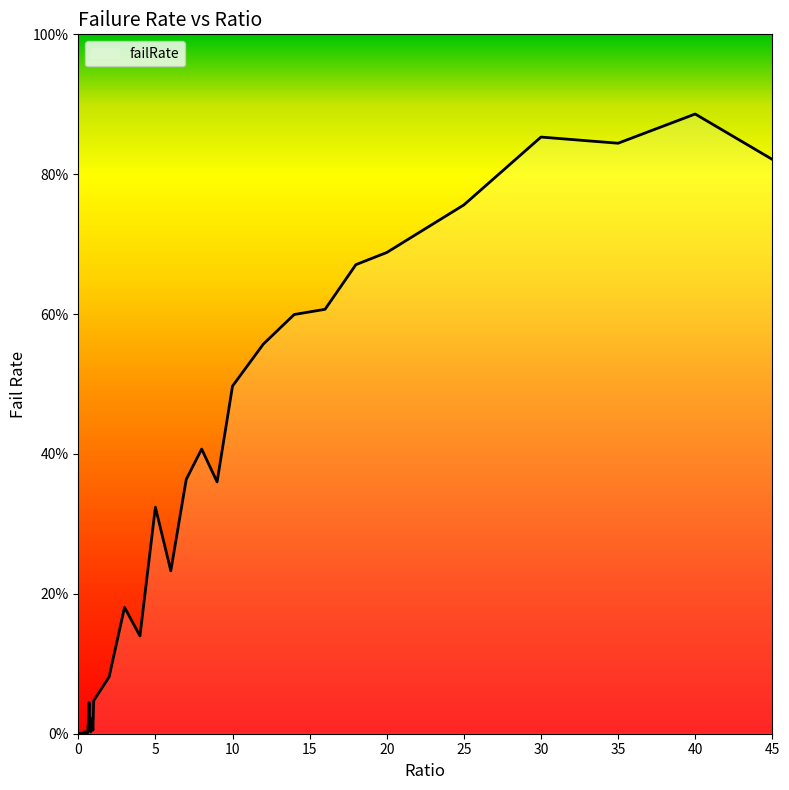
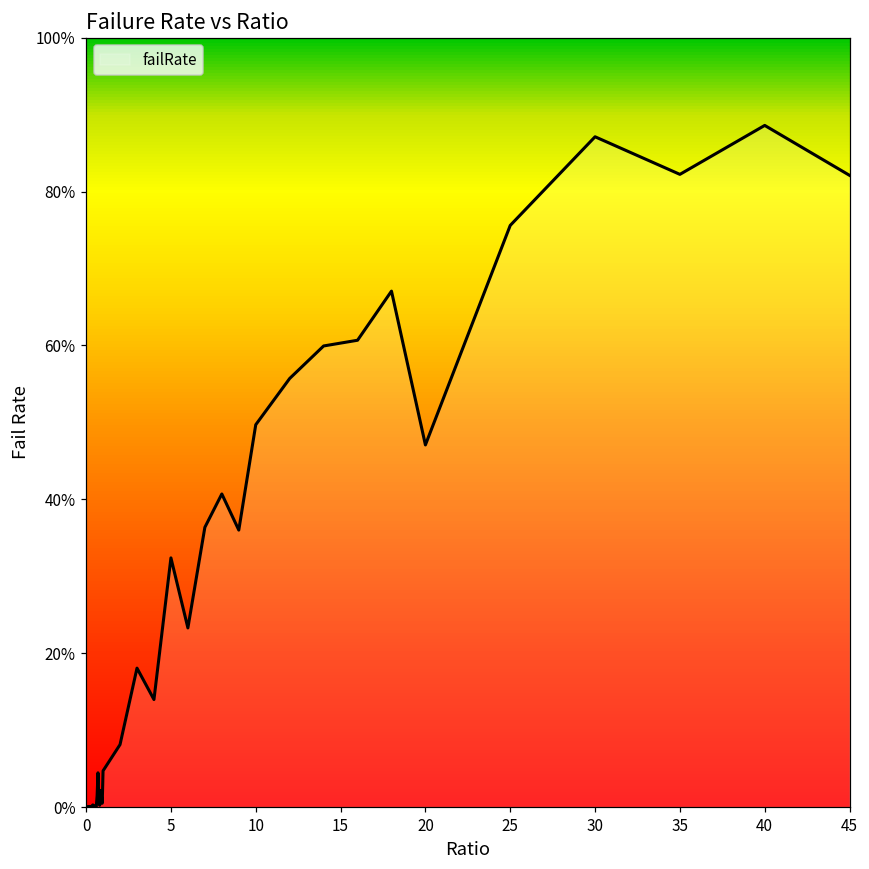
20: 69% -> 47%
30: 85% -> 87%
35: 84% -> 82%
